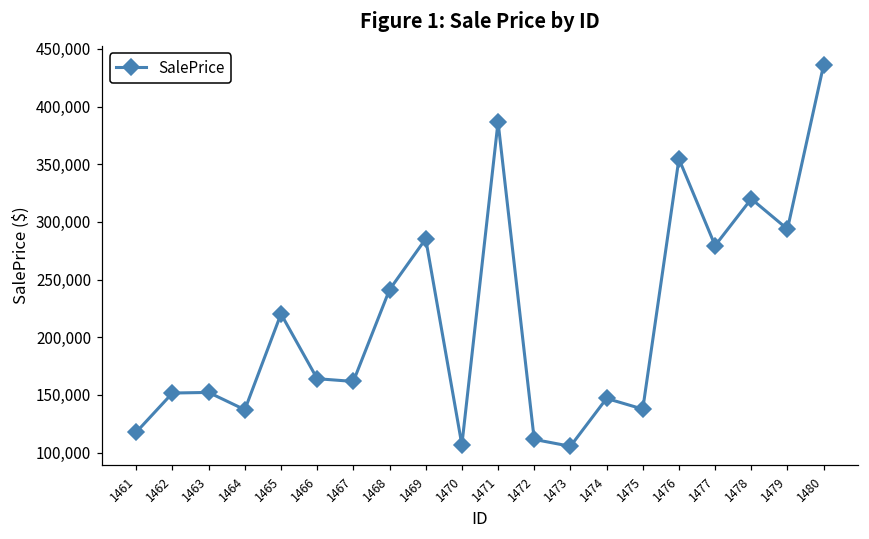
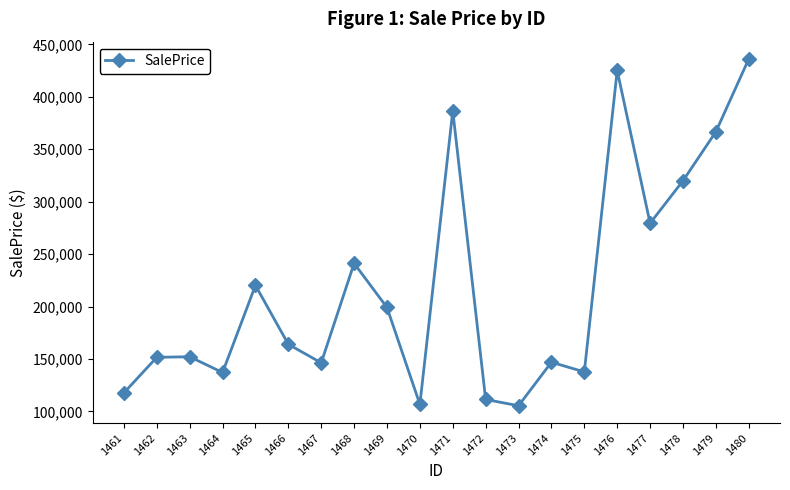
1467: 162,000 -> 146,000
1469: 285,000 -> 199,000
1476: 355,000 -> 425,000
1479: 294,000 -> 367,000
